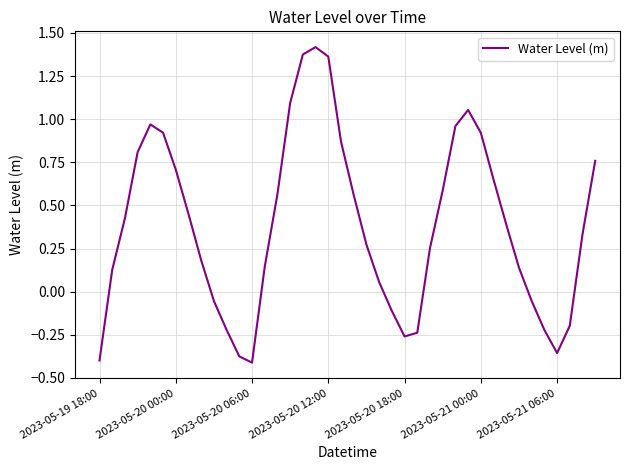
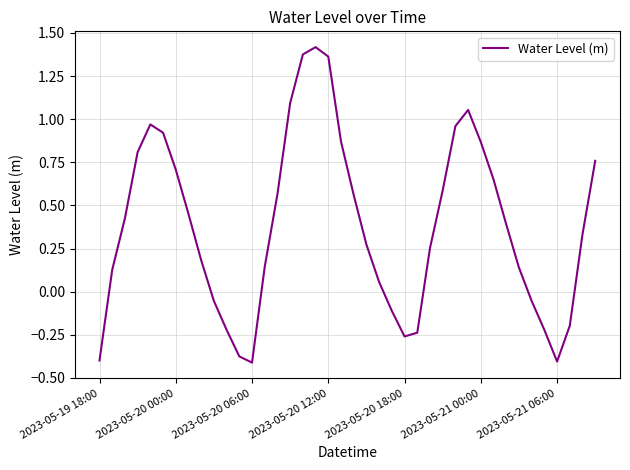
2023-05-21 00:00: 0.92 -> 0.87
2023-05-21 06:00: -0.36 -> -0.41
